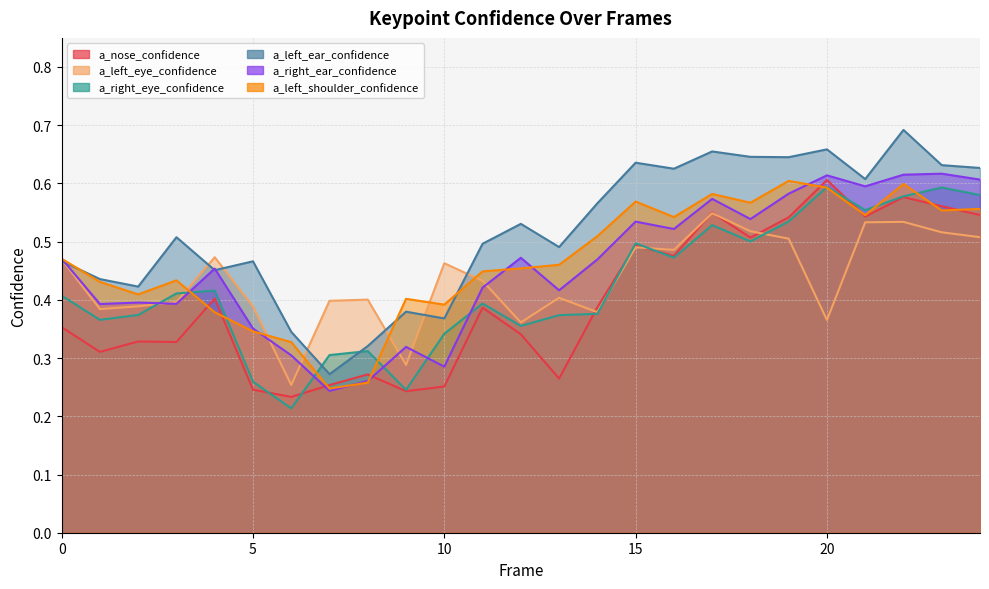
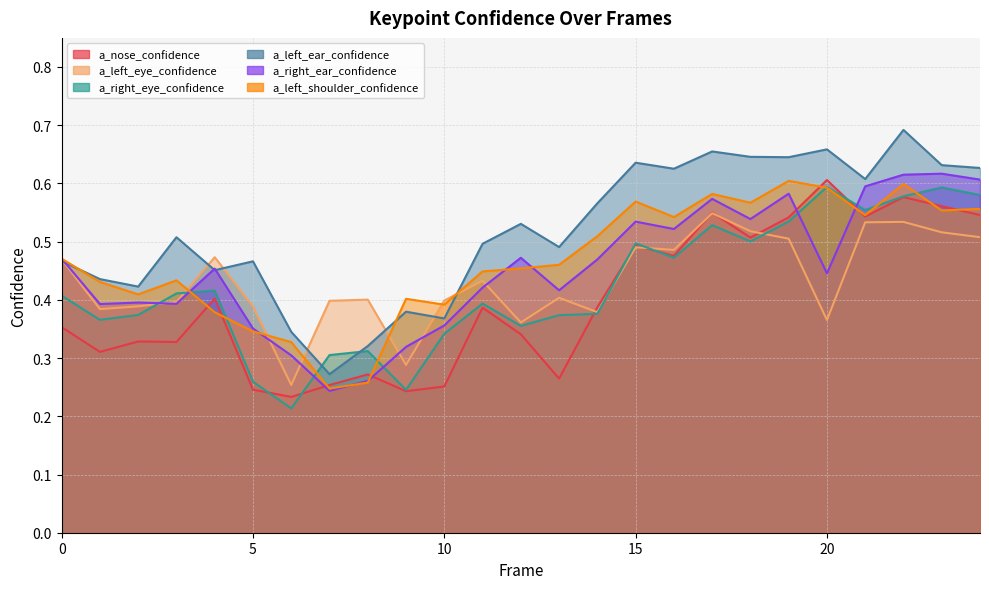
a_left_eye_confidence, 10: 0.46 -> 0.40
a_right_ear_confidence, 10: 0.29 -> 0.36
a_right_ear_confidence, 20: 0.61 -> 0.45
